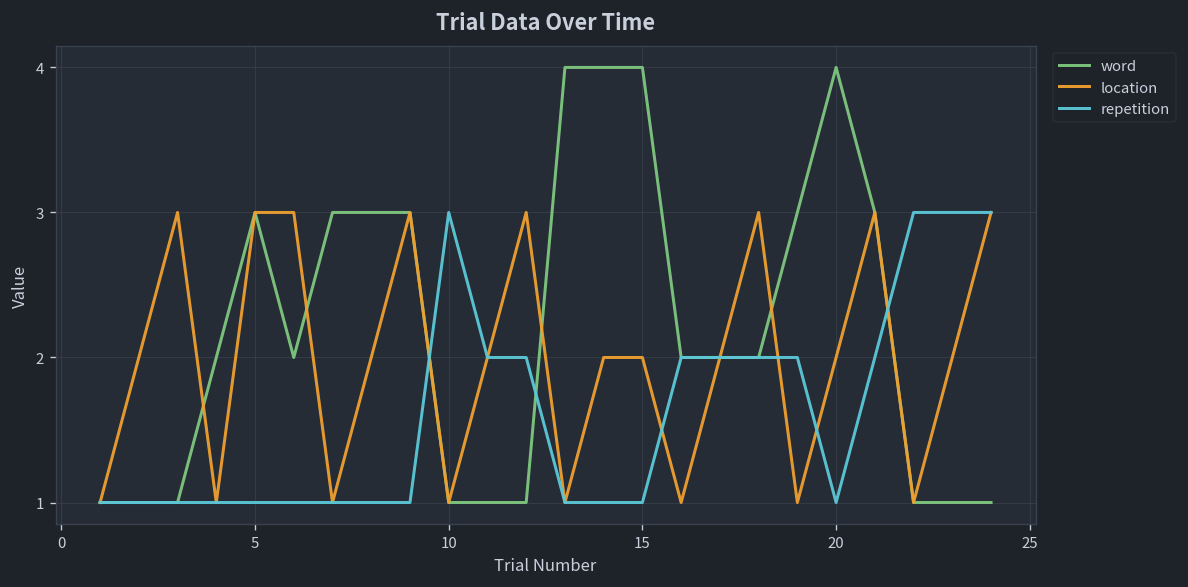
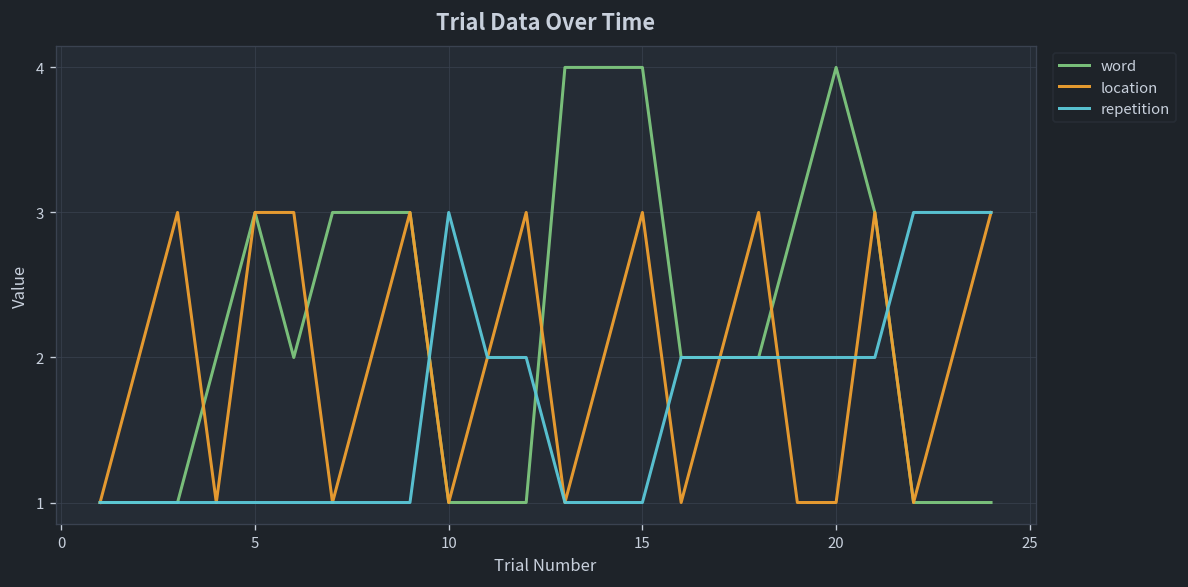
location, 15: 2 -> 3
location, 20: 2 -> 1
repetition, 20: 1 -> 2
